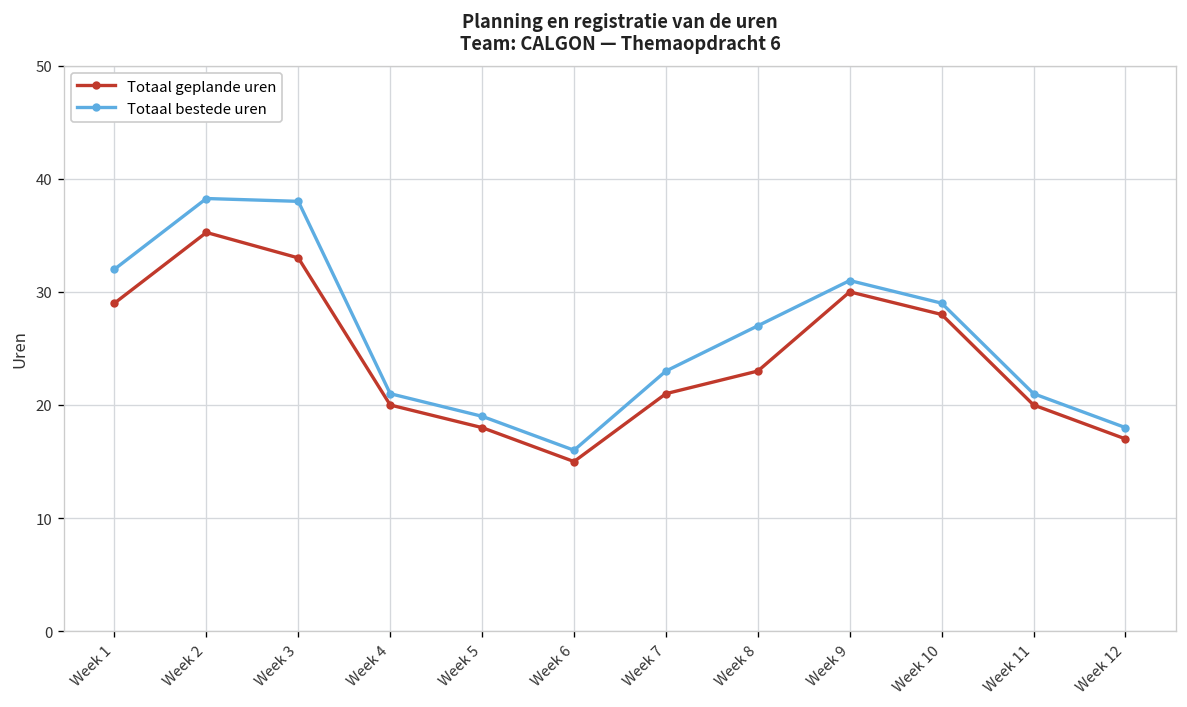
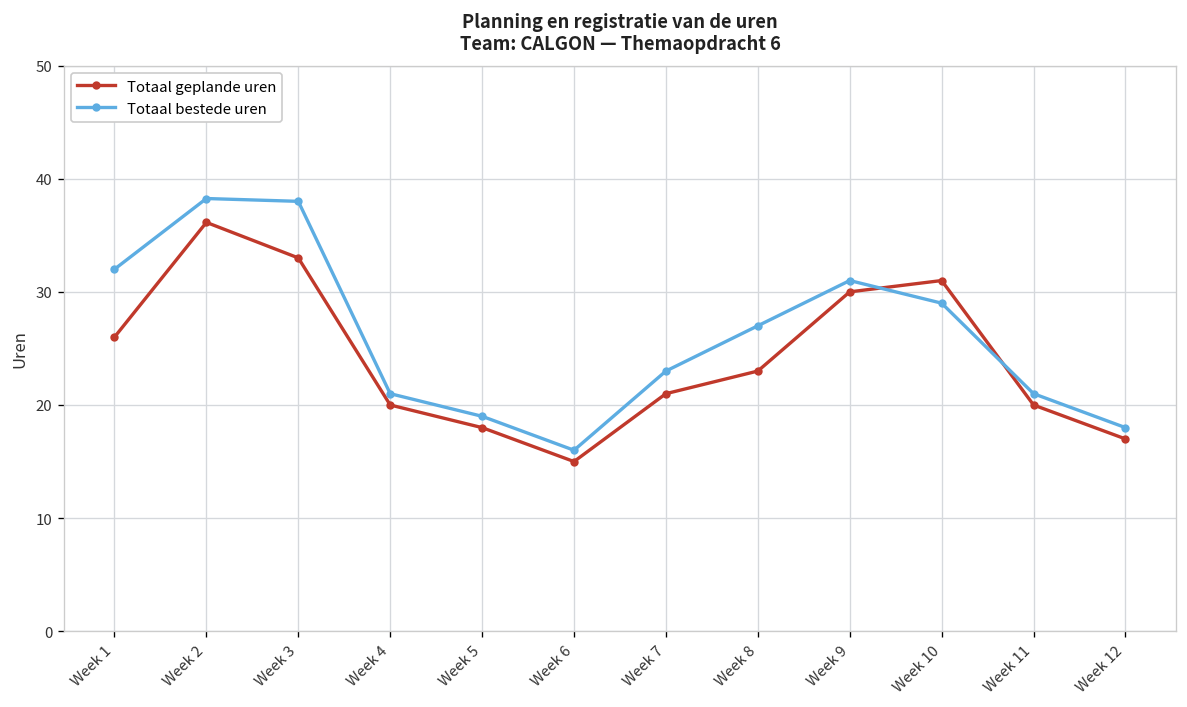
Totaal geplande uren, Week 1: 29 -> 26
Totaal geplande uren, Week 2: 35 -> 36
Totaal geplande uren, Week 10: 28 -> 31
